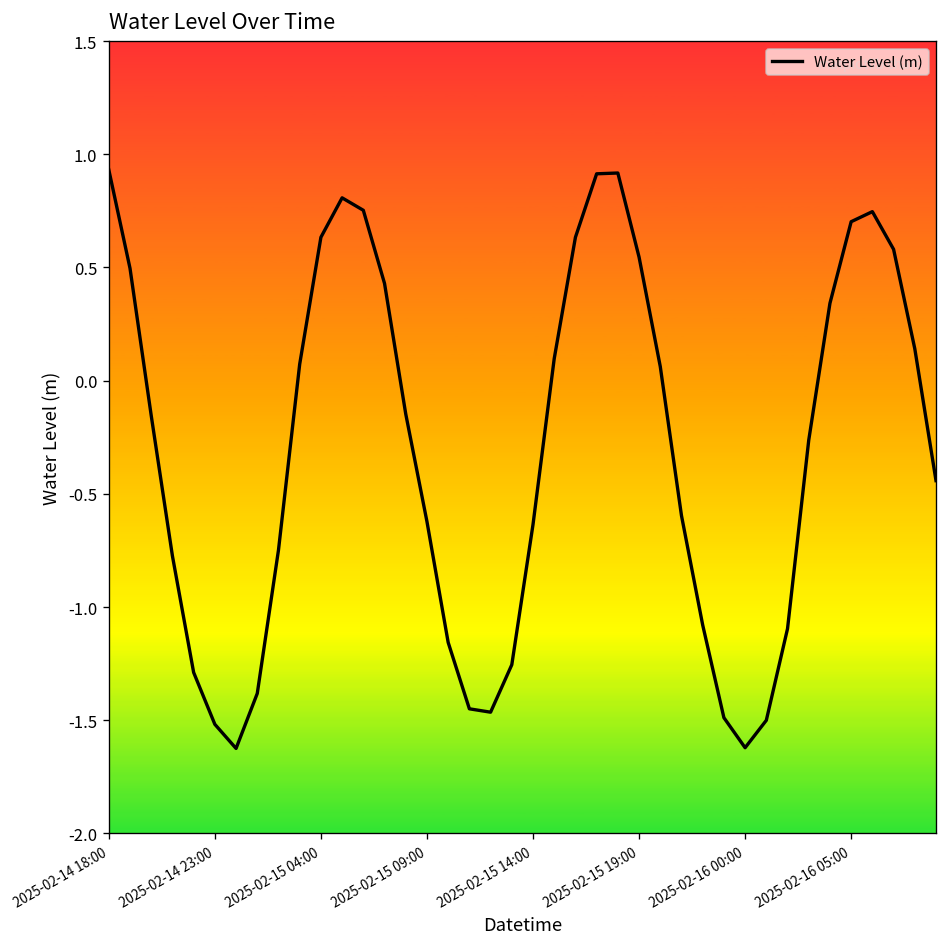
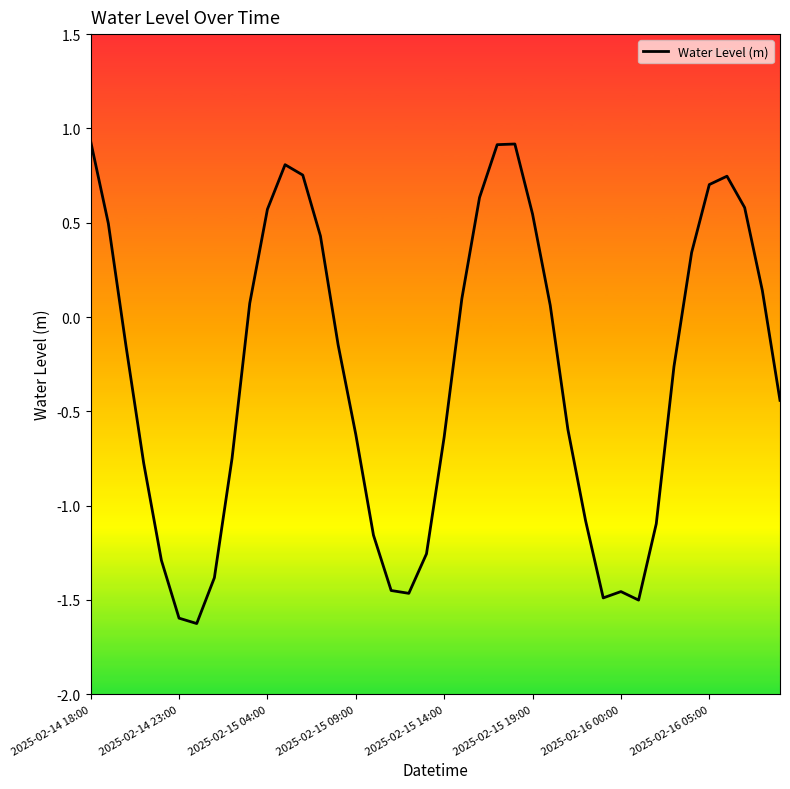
2025-02-14 23:00: -1.52 -> -1.60
2025-02-15 04:00: 0.63 -> 0.57
2025-02-16 00:00: -1.62 -> -1.46
